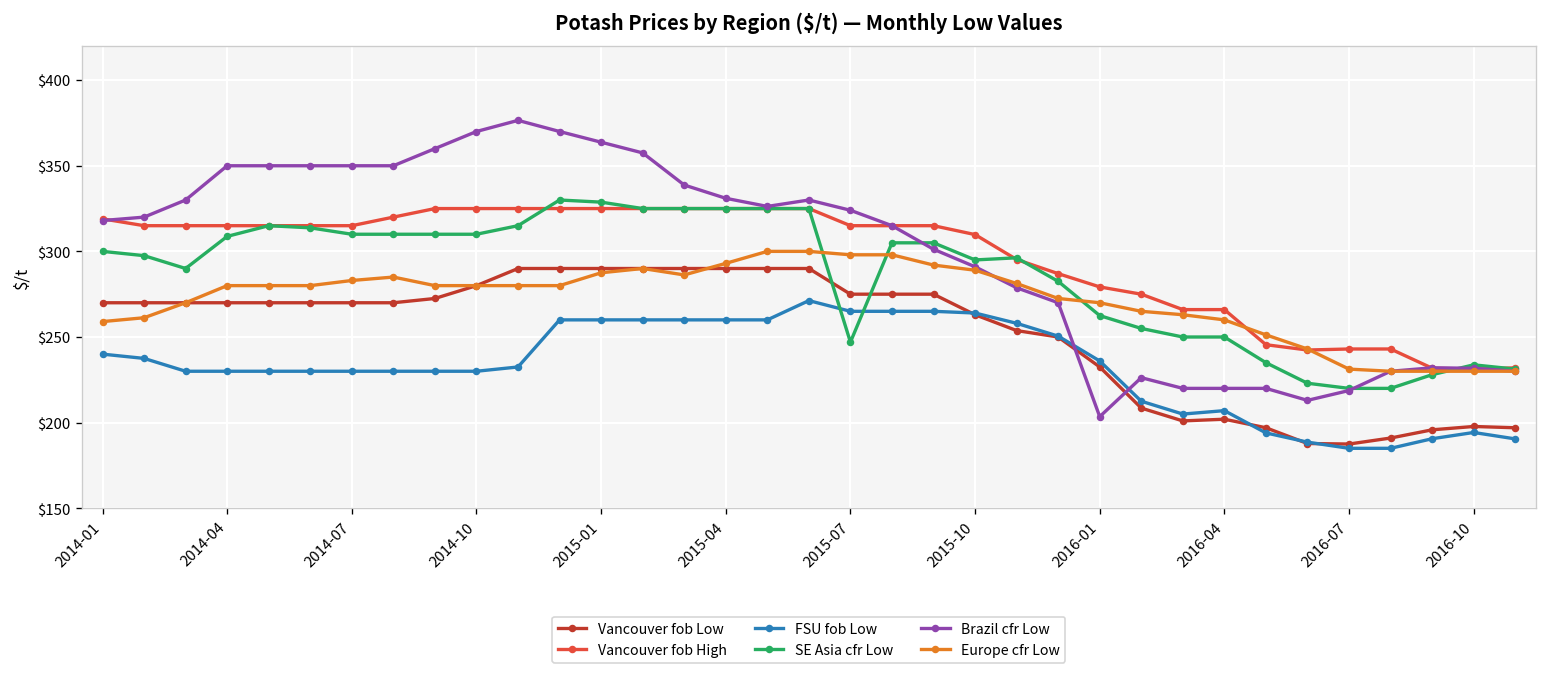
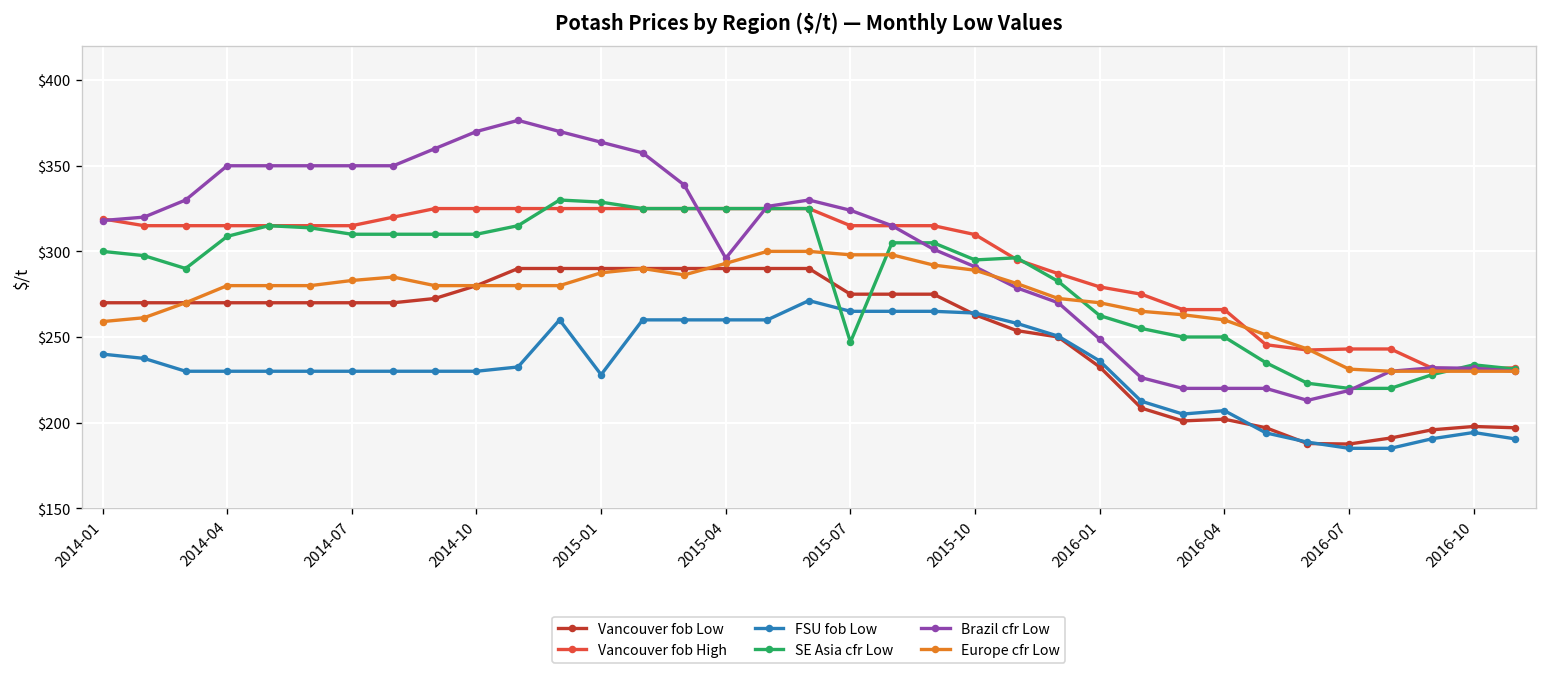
FSU fob Low, 2015-01: $260 -> $228
Brazil cfr Low, 2015-04: $331 -> $296
Brazil cfr Low, 2016-01: $203 -> $249
